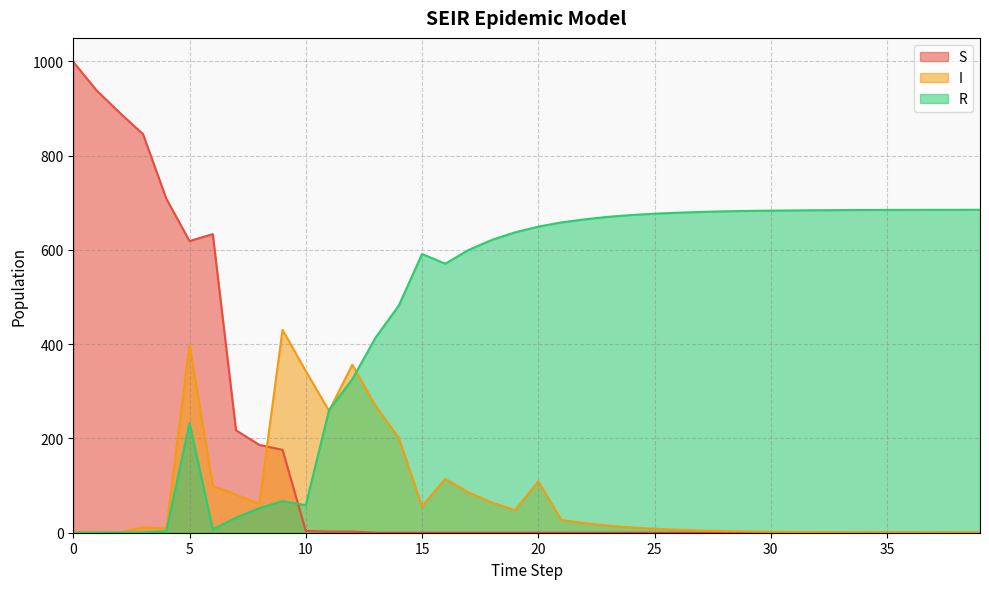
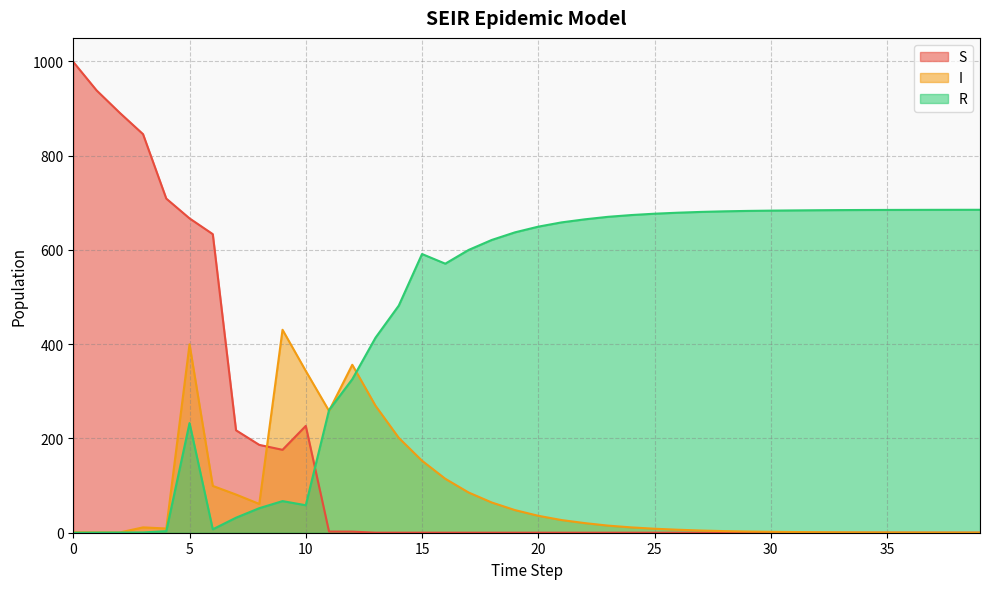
S, 5: 620 -> 670
S, 10: 0 -> 230
I, 15: 60 -> 150
I, 20: 110 -> 40
